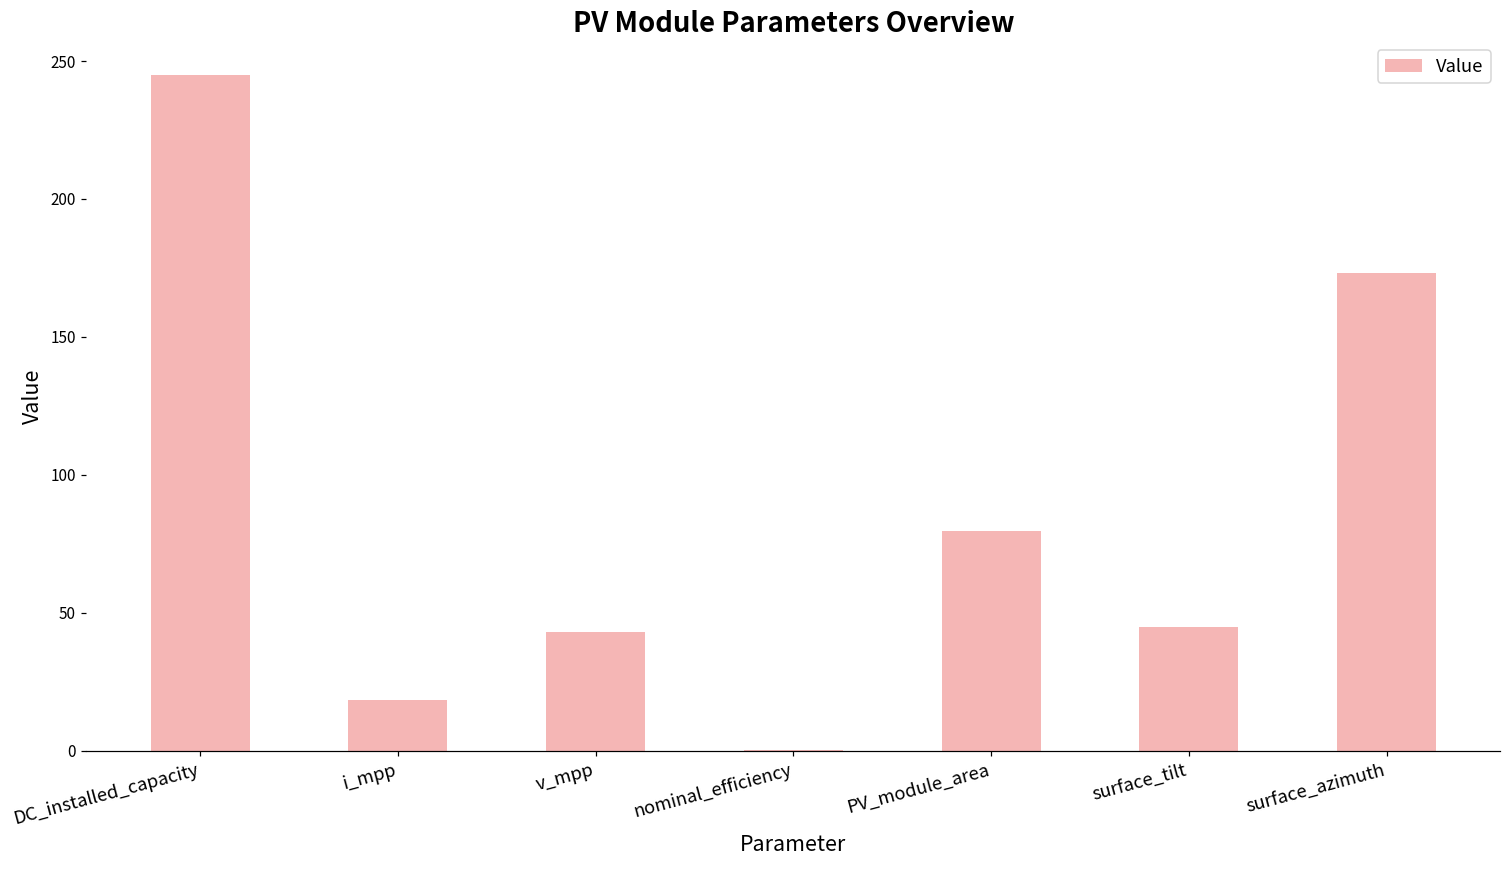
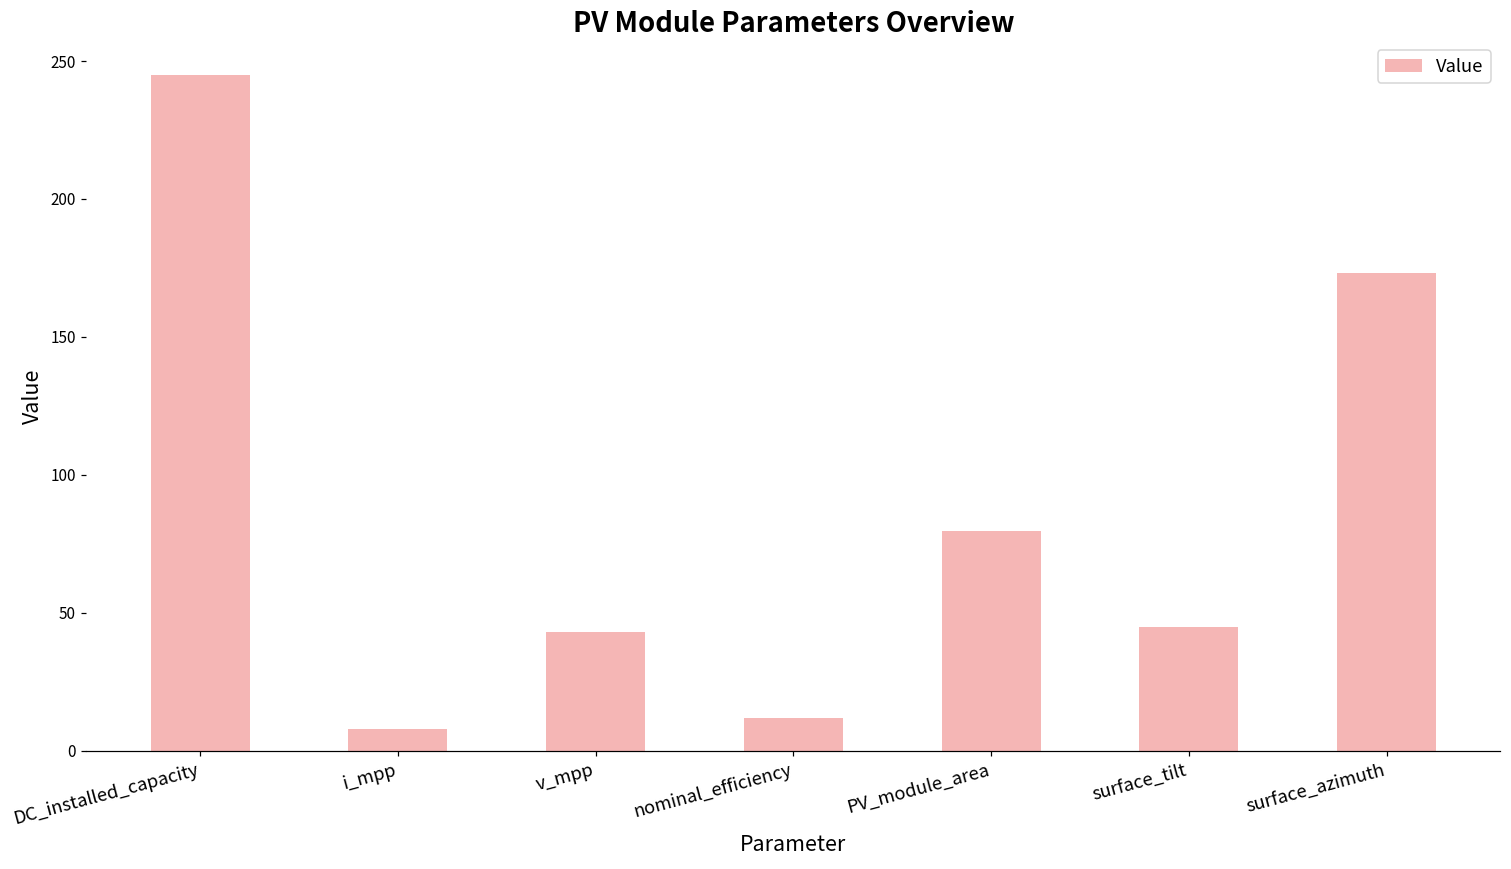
i_mpp: 18 -> 8
nominal_efficiency: 0 -> 12
